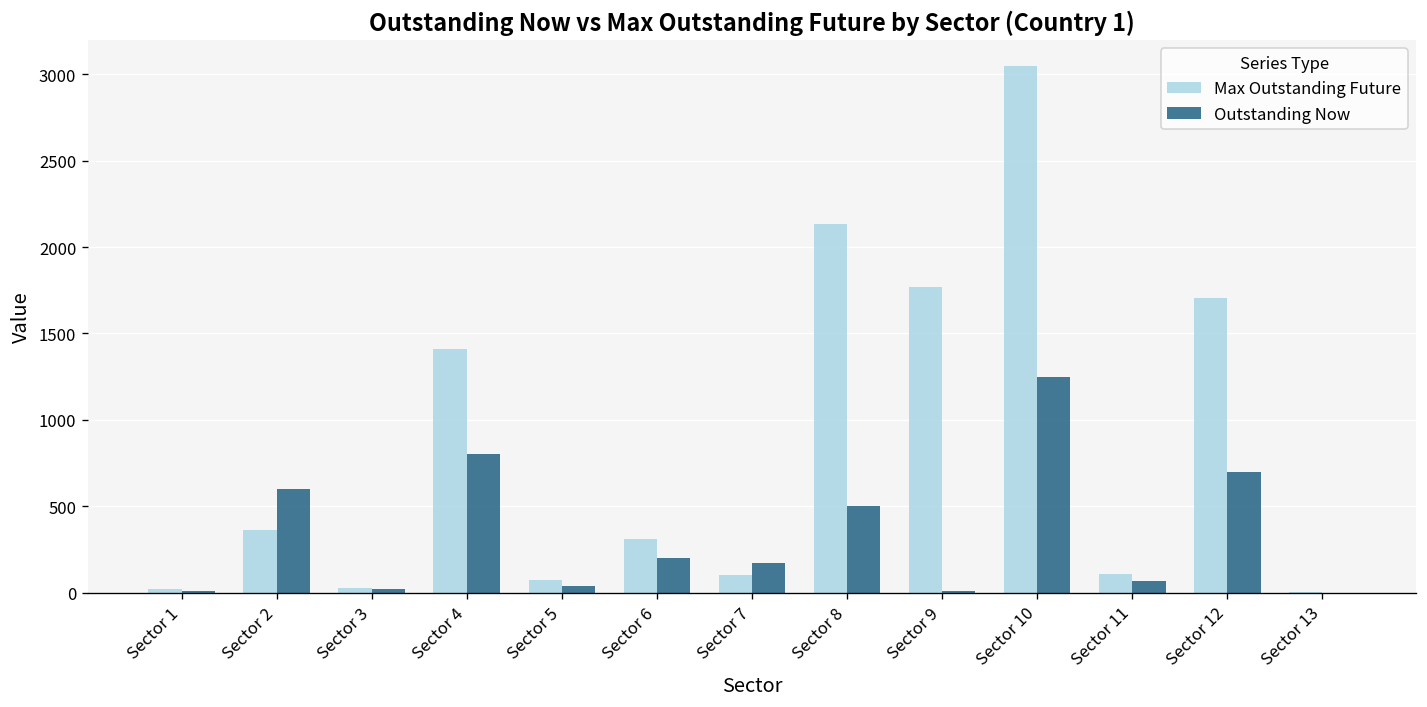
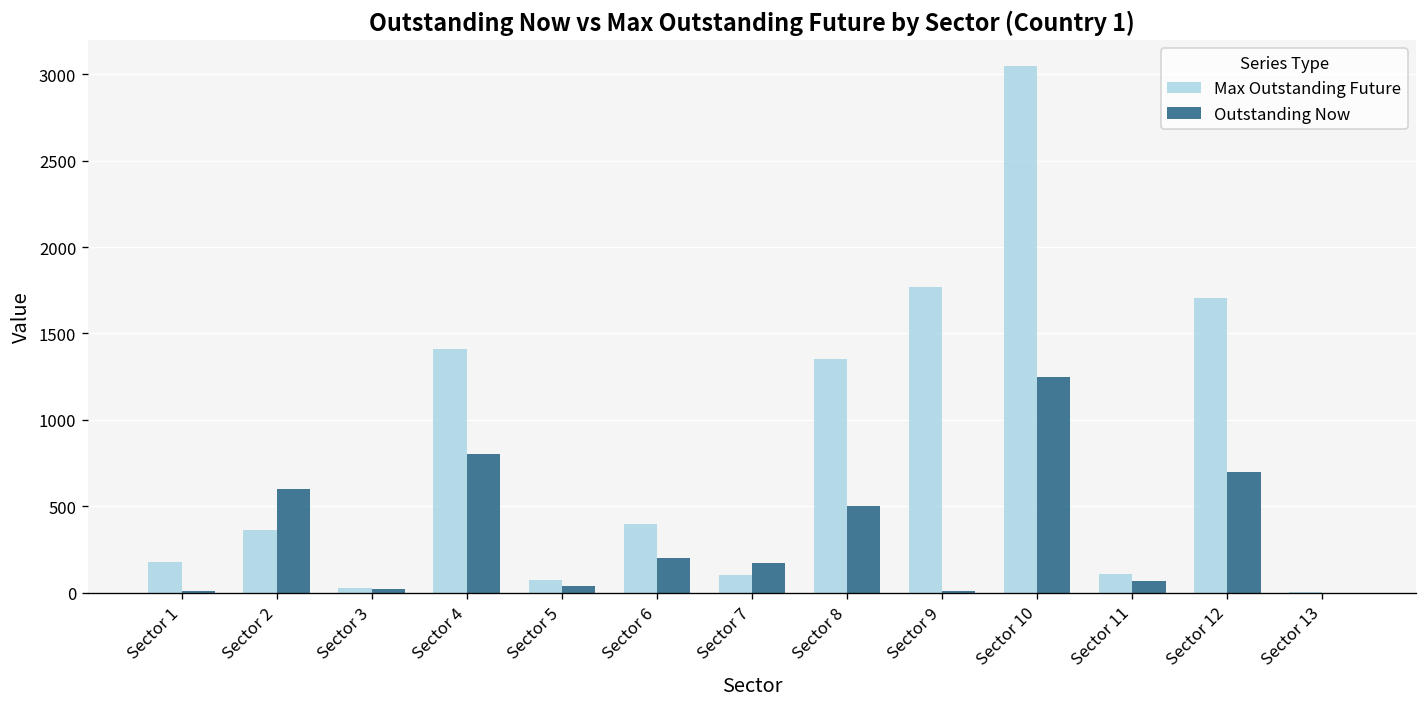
Max Outstanding Future, Sector 1: 20 -> 180
Max Outstanding Future, Sector 6: 310 -> 400
Max Outstanding Future, Sector 8: 2130 -> 1350
